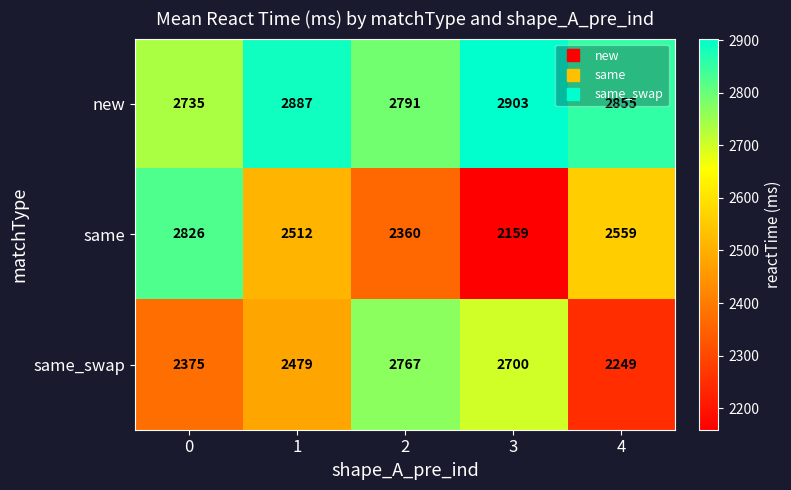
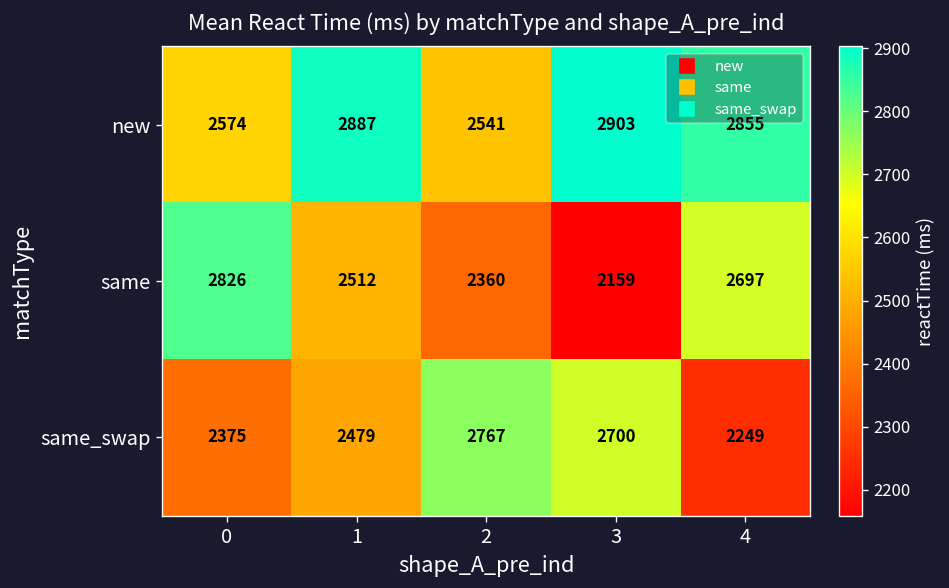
new, 0: 2735 -> 2574
new, 2: 2791 -> 2541
same, 4: 2559 -> 2697
